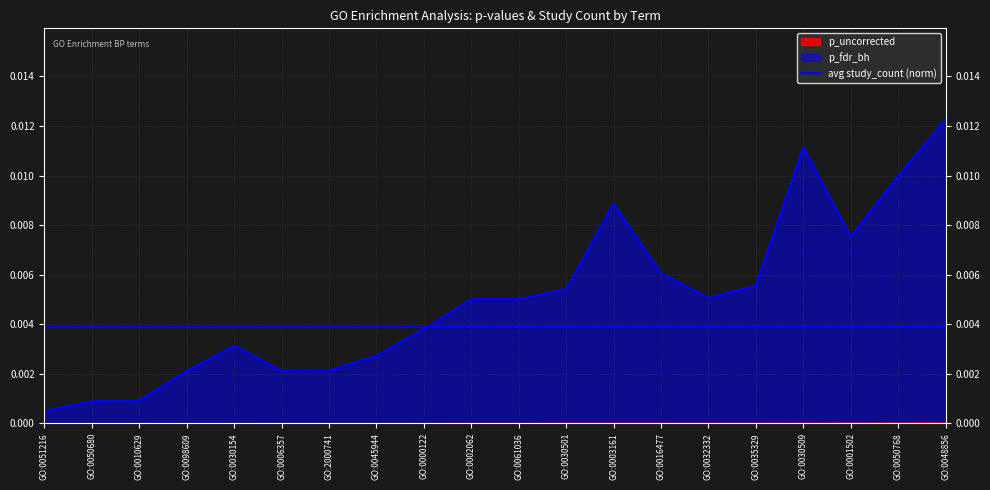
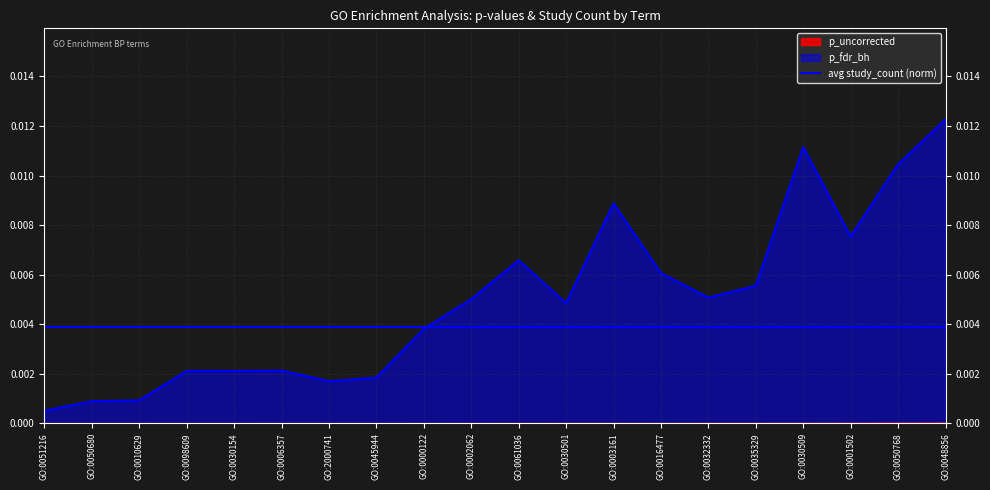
p_fdr_bh, GO:0030154: 0.0031 -> 0.0021
p_fdr_bh, GO:2000741: 0.0021 -> 0.0017
p_fdr_bh, GO:0045944: 0.0027 -> 0.0018
p_fdr_bh, GO:0061036: 0.0050 -> 0.0066
p_fdr_bh, GO:0030501: 0.0054 -> 0.0048
p_fdr_bh, GO:0050768: 0.0100 -> 0.0105
